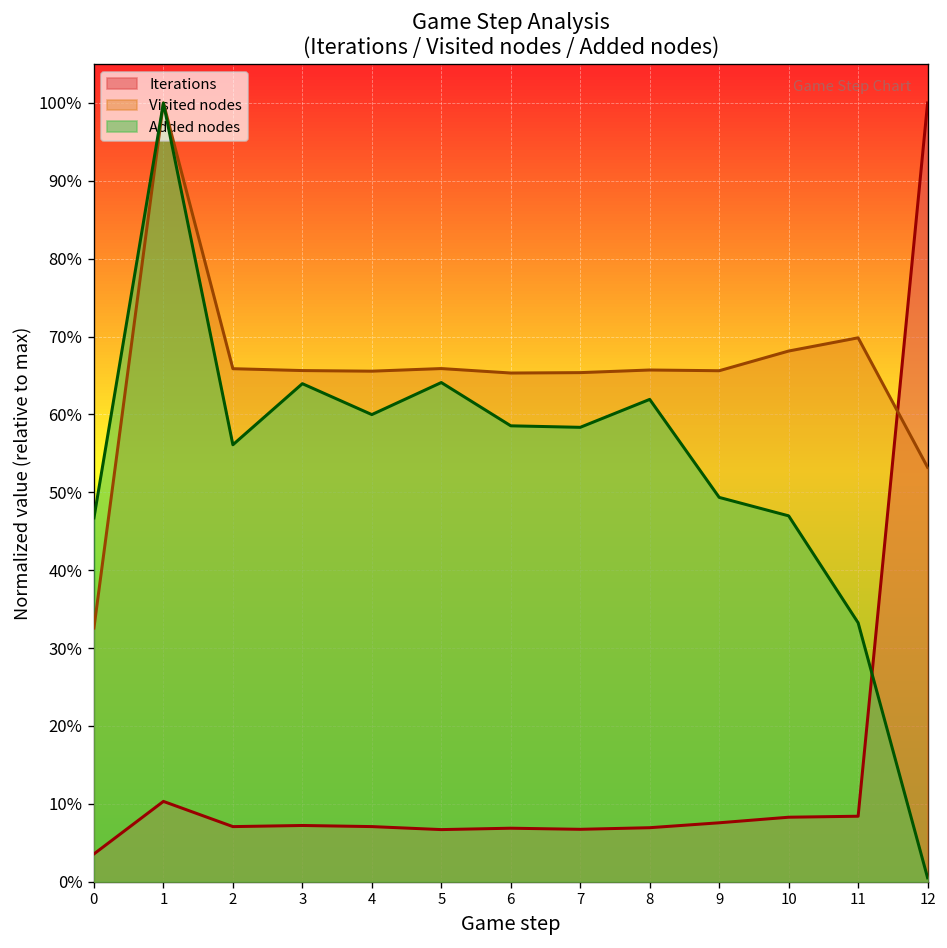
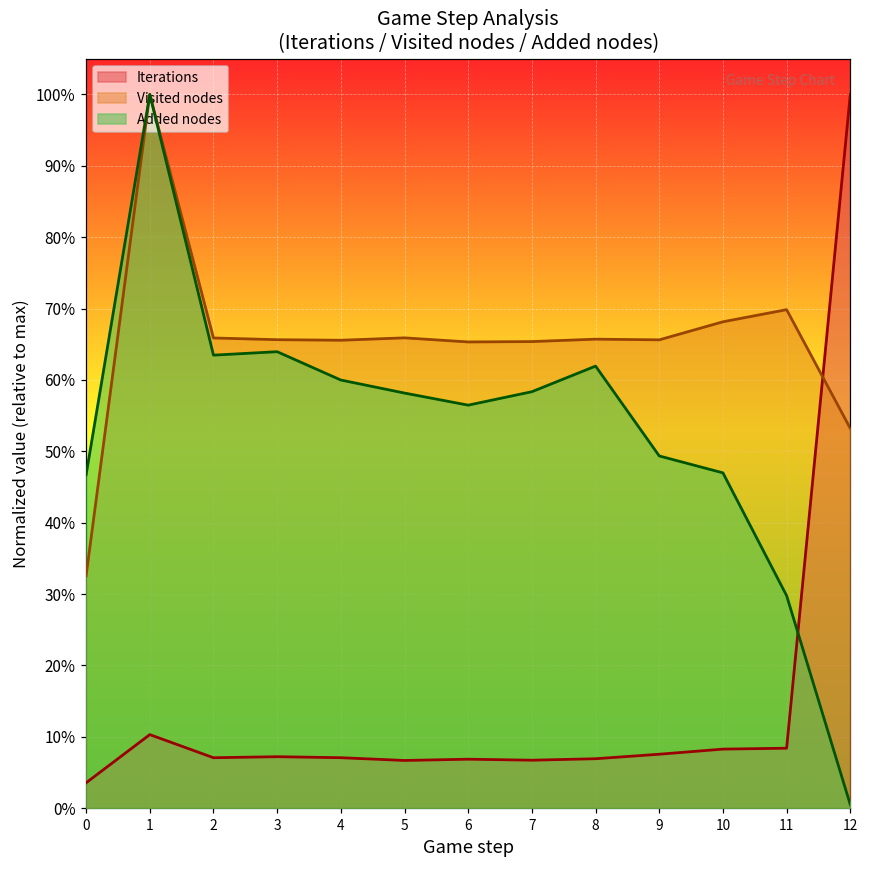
Added nodes, 2: 56% -> 63%
Added nodes, 5: 64% -> 58%
Added nodes, 6: 59% -> 56%
Added nodes, 11: 33% -> 30%
